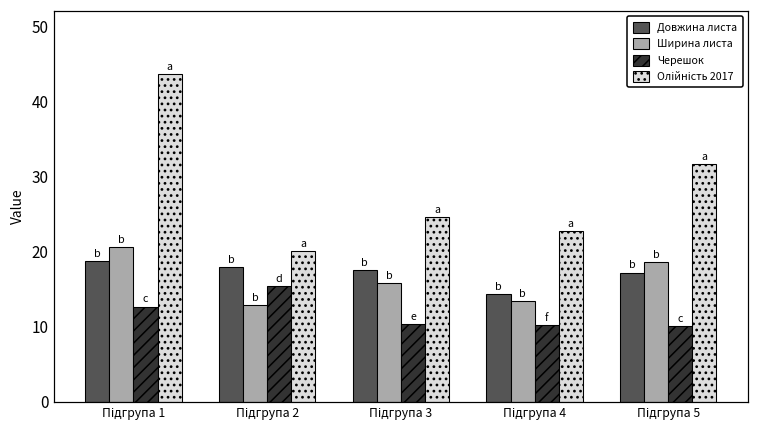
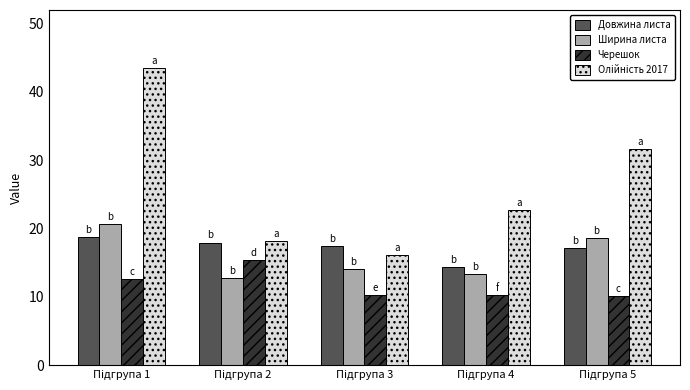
Олійність 2017, Підгрупа 2: 20 -> 18
Ширина листа, Підгрупа 3: 16 -> 14
Олійність 2017, Підгрупа 3: 25 -> 16
